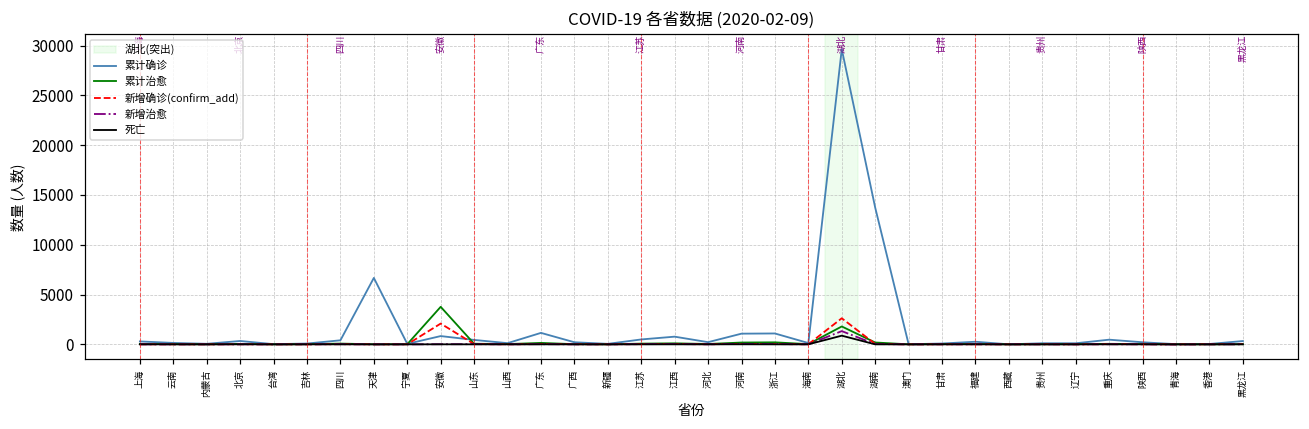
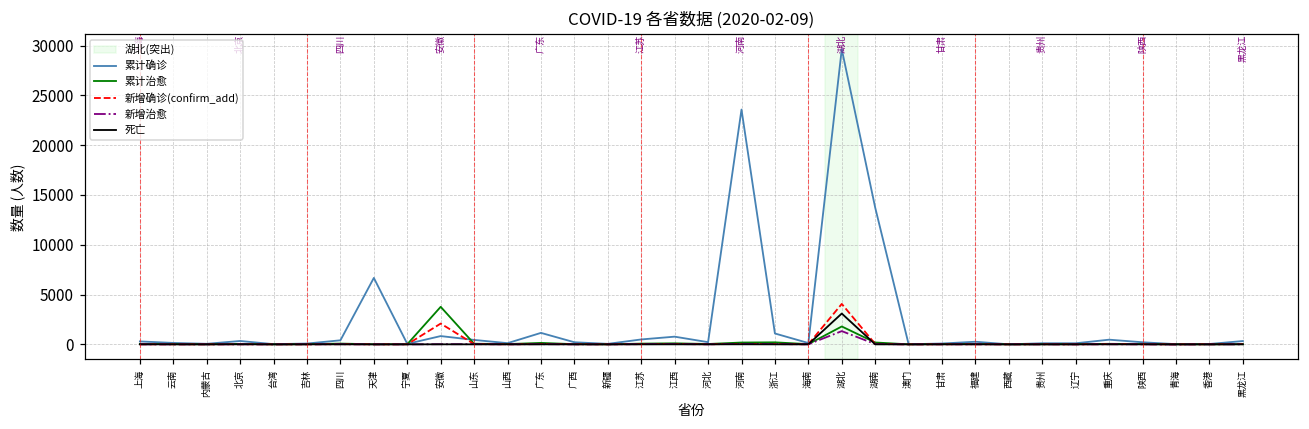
累计确诊, 河南: 1000 -> 24000
新增确诊(confirm_add), 湖北: 3000 -> 4000
死亡, 湖北: 1000 -> 3000
